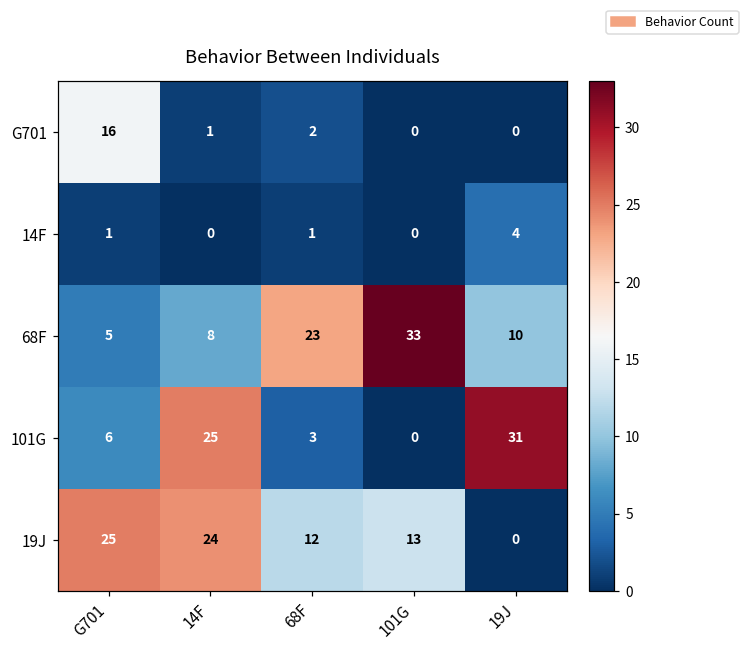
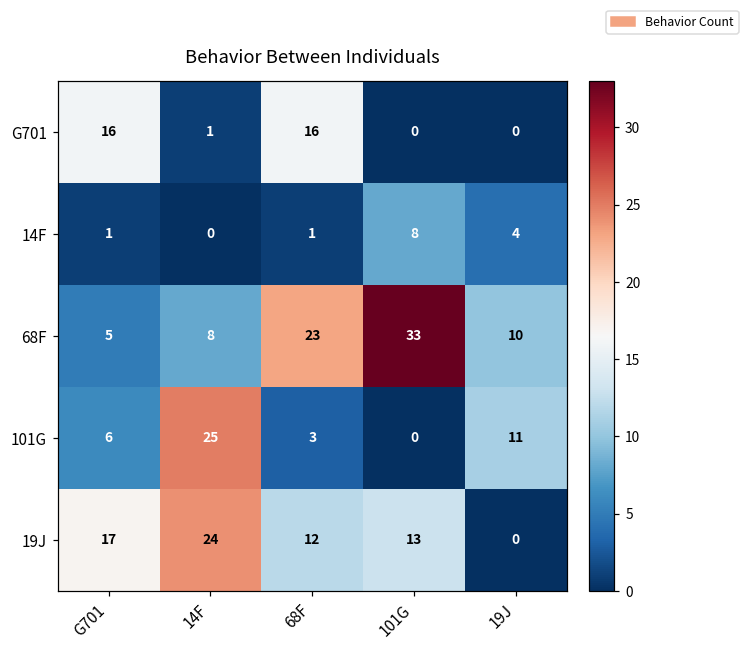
G701, 68F: 2 -> 16
14F, 101G: 0 -> 8
101G, 19J: 31 -> 11
19J, G701: 25 -> 17
